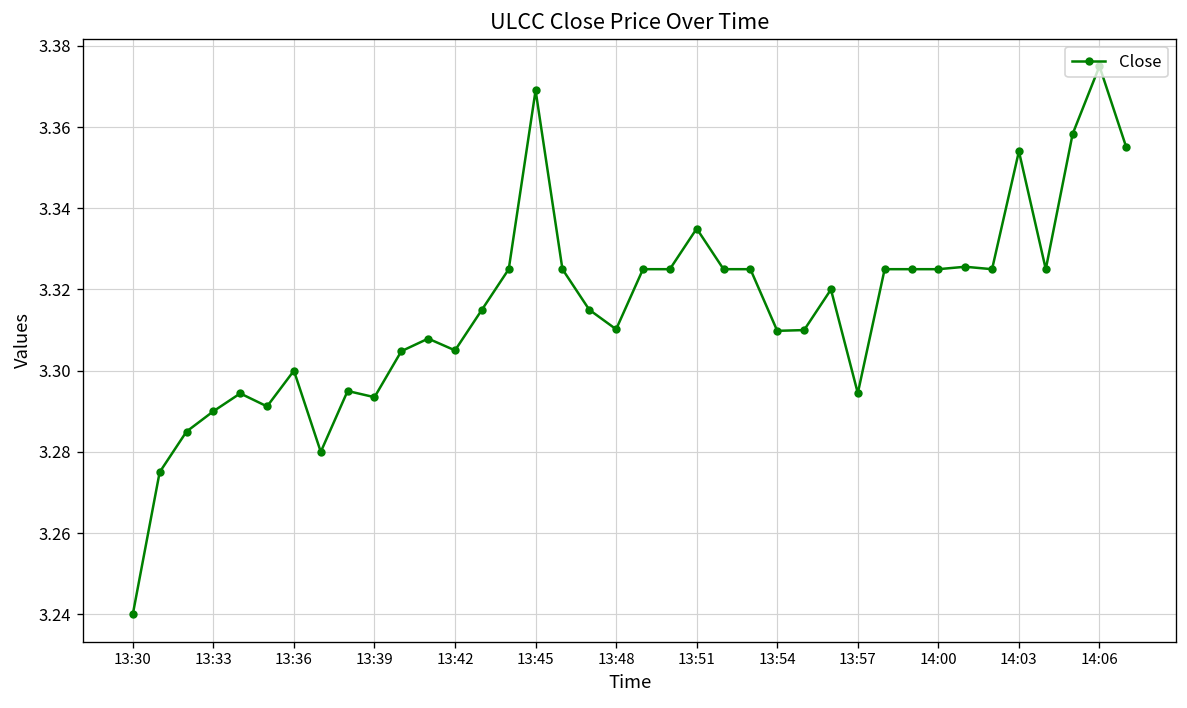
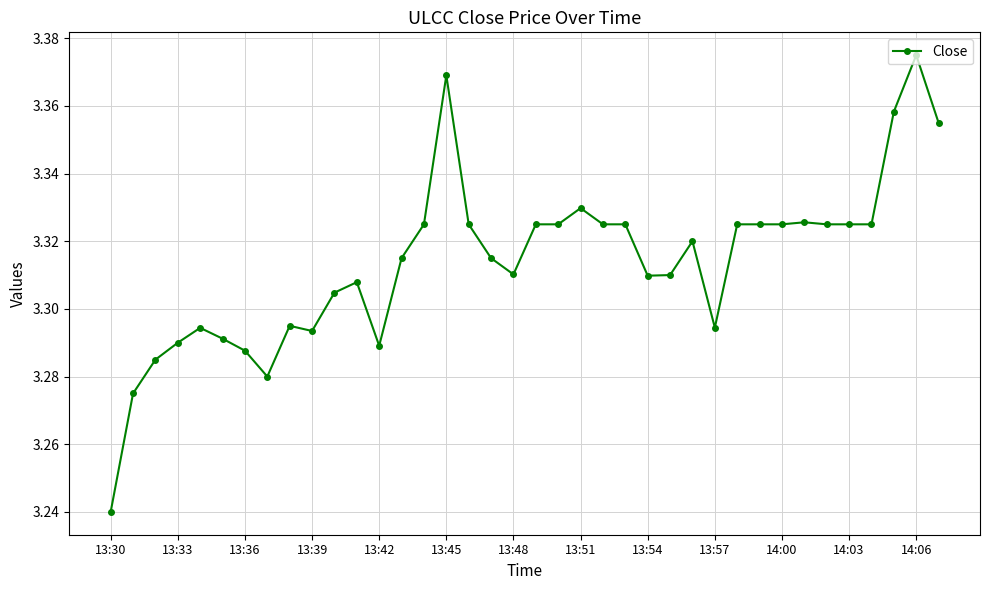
13:36: 3.300 -> 3.288
13:42: 3.305 -> 3.289
13:51: 3.335 -> 3.330
14:03: 3.354 -> 3.325
